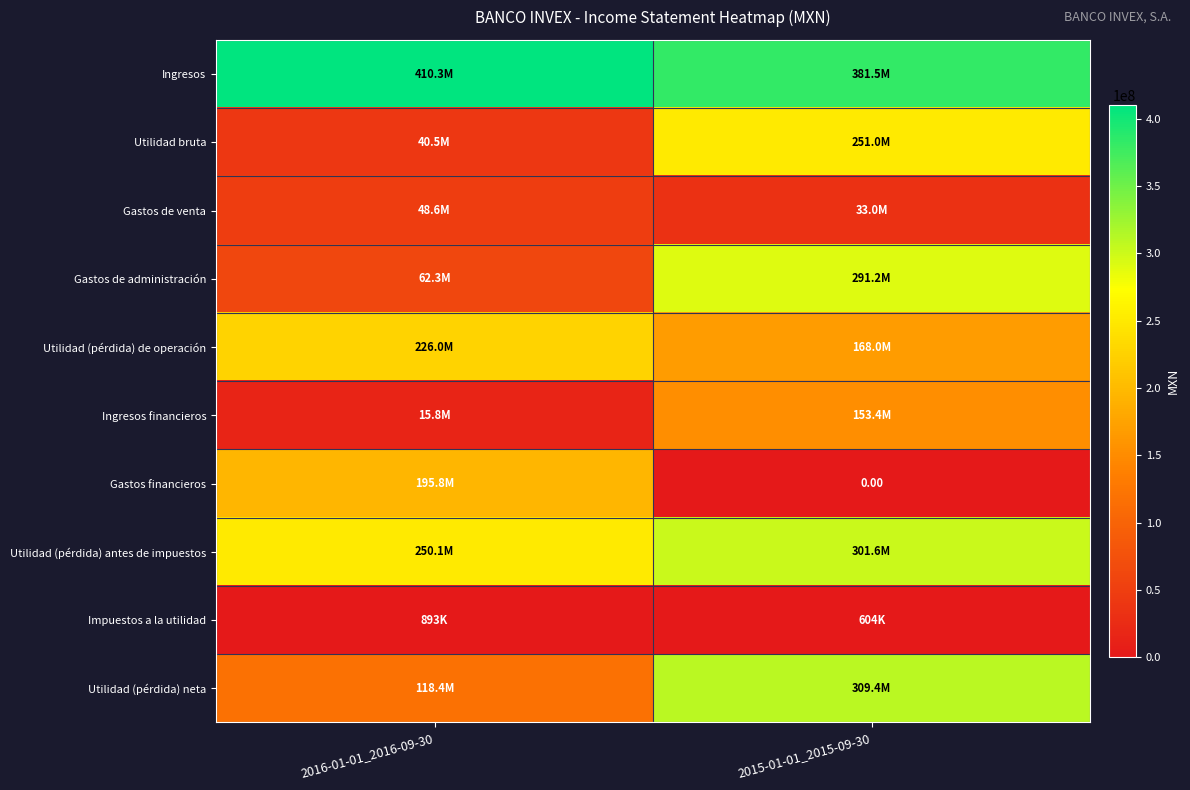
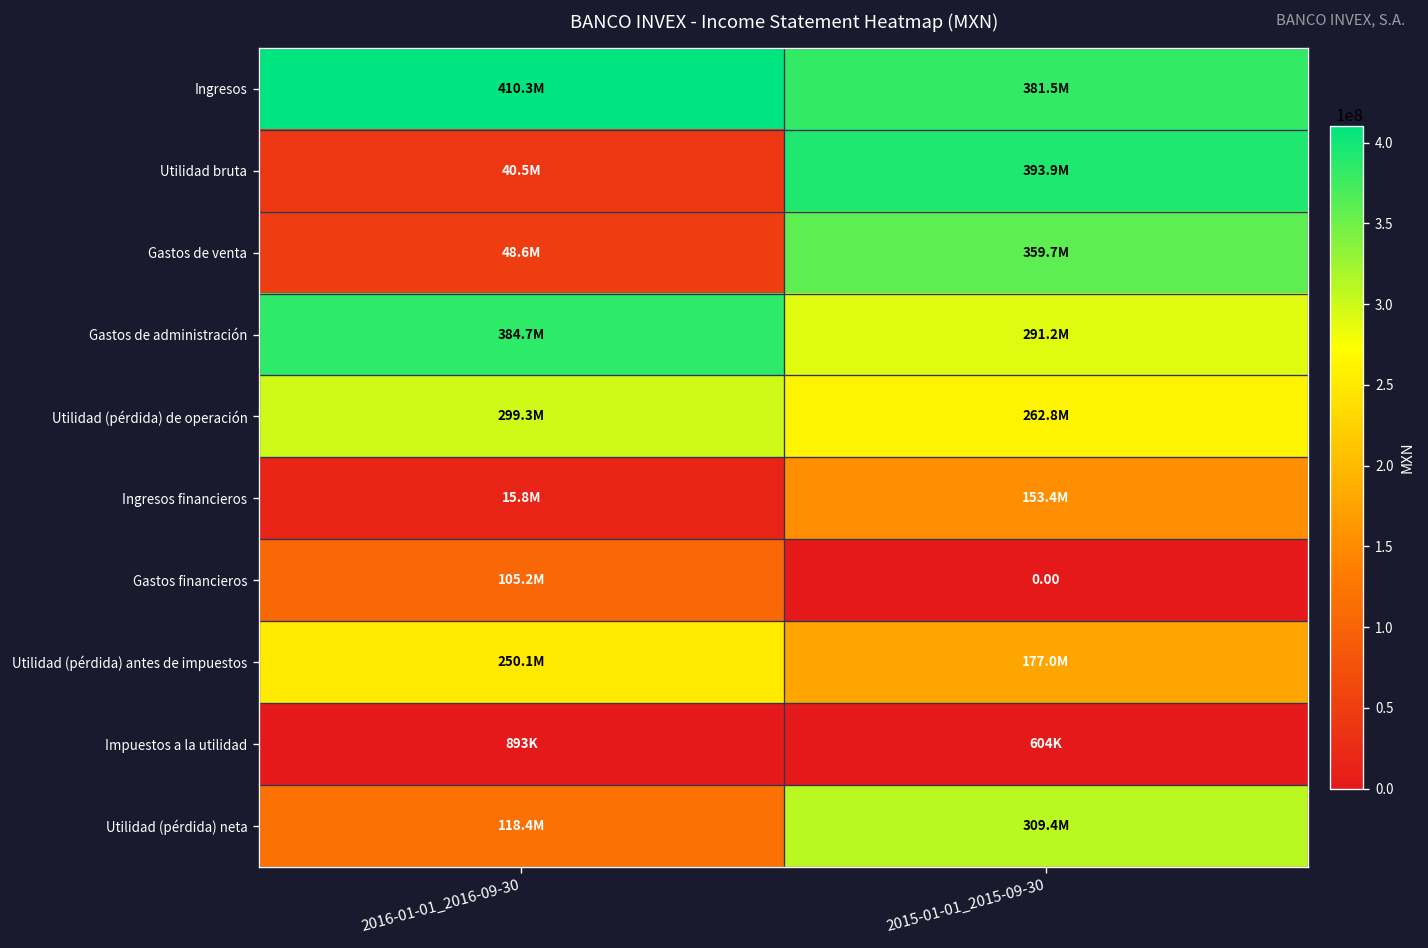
Utilidad bruta, 2015-01-01_2015-09-30: 251.0M -> 393.9M
Gastos de venta, 2015-01-01_2015-09-30: 33.0M -> 359.7M
Gastos de administración, 2016-01-01_2016-09-30: 62.3M -> 384.7M
Utilidad (pérdida) de operación, 2016-01-01_2016-09-30: 226.0M -> 299.3M
Utilidad (pérdida) de operación, 2015-01-01_2015-09-30: 168.0M -> 262.8M
Gastos financieros, 2016-01-01_2016-09-30: 195.8M -> 105.2M
Utilidad (pérdida) antes de impuestos, 2015-01-01_2015-09-30: 301.6M -> 177.0M
